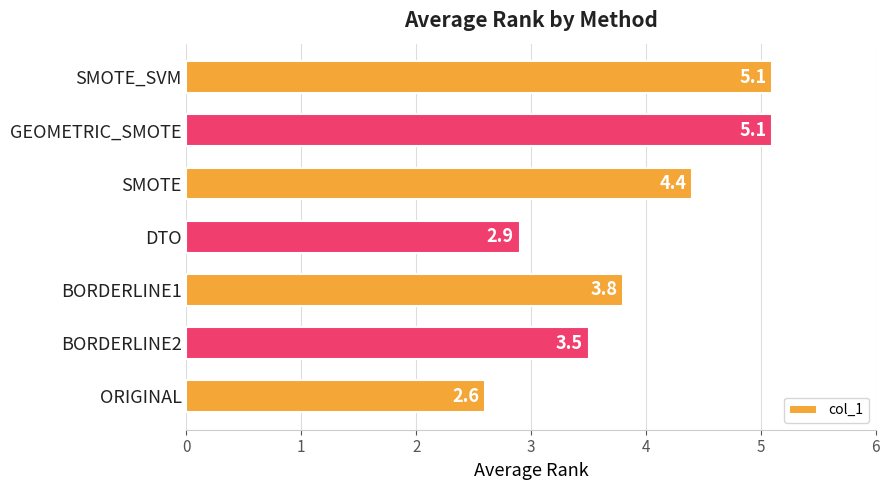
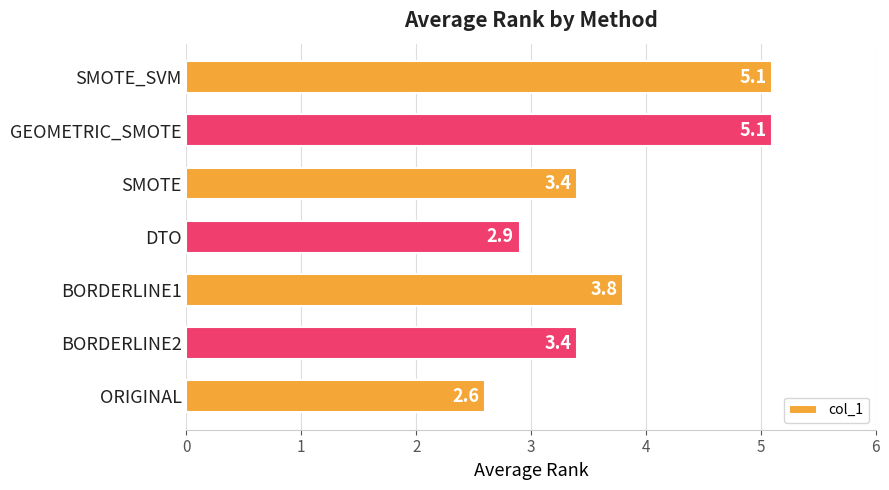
SMOTE: 4.4 -> 3.4
BORDERLINE2: 3.5 -> 3.4
